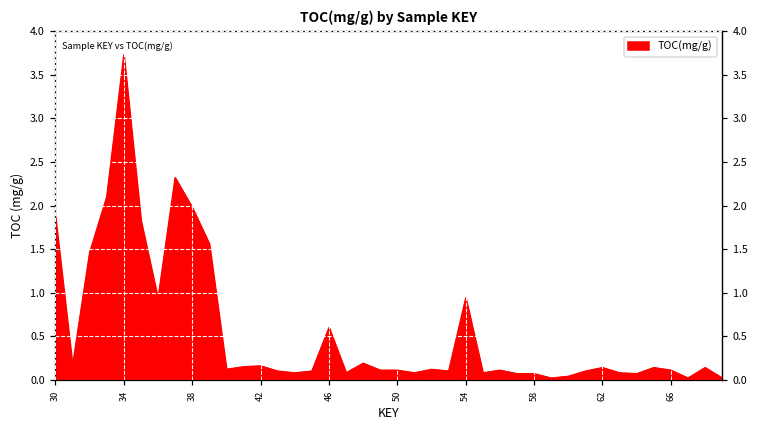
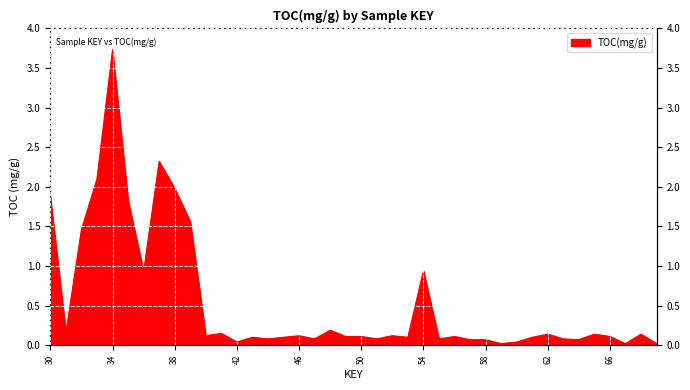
42: 0.2 -> 0.0
46: 0.6 -> 0.1
